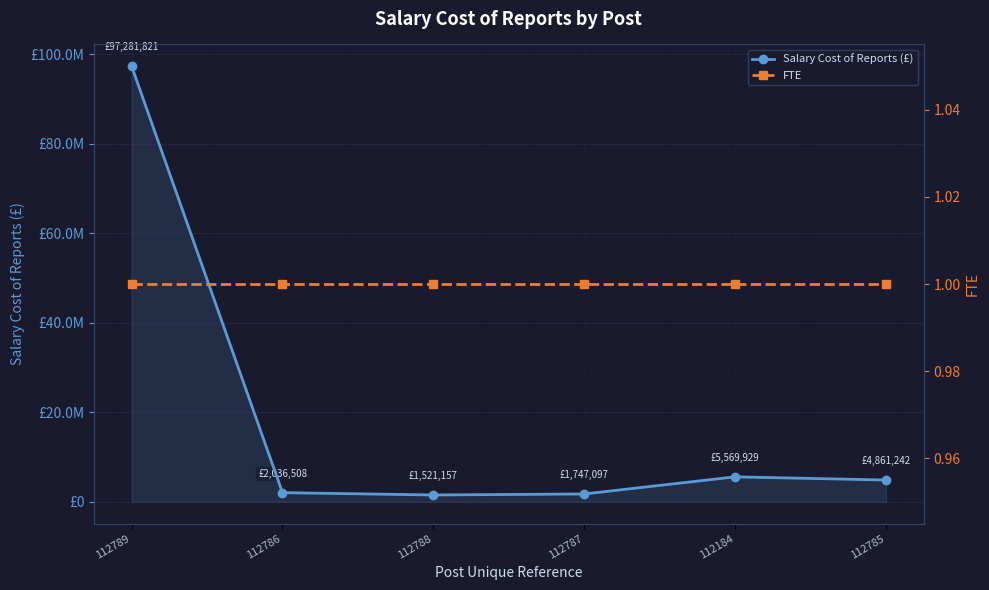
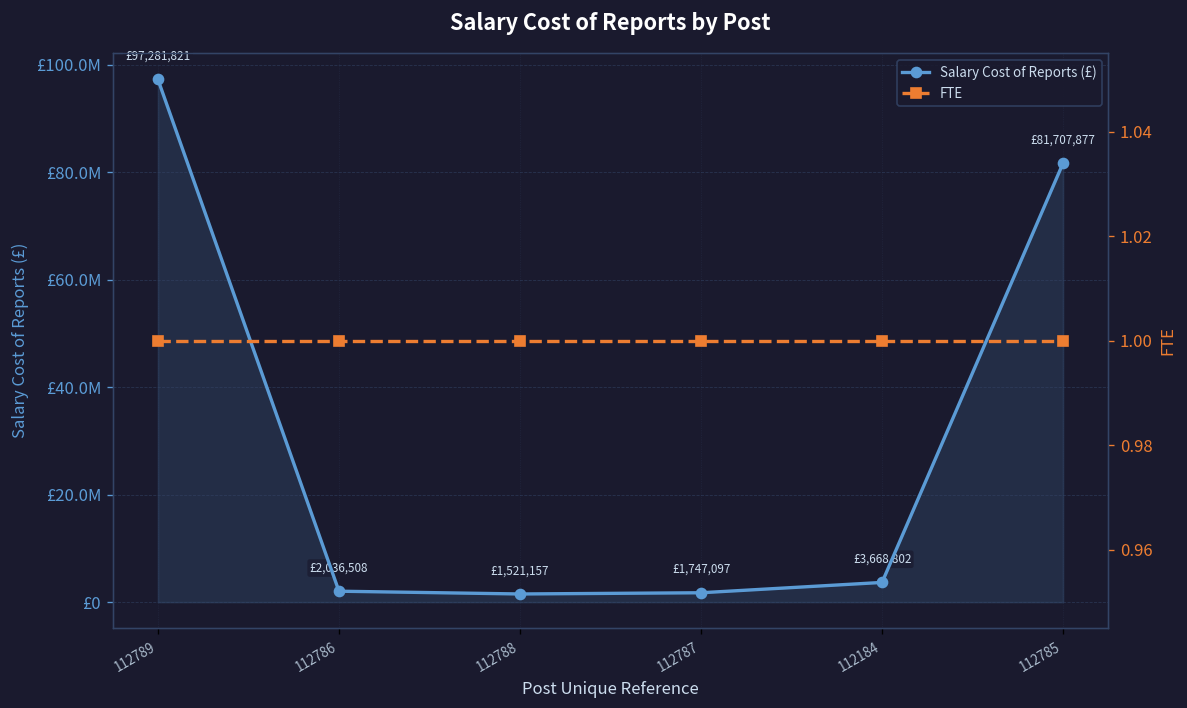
Salary Cost of Reports (£), 112184: £5,569,929 -> £3,668,802
Salary Cost of Reports (£), 112785: £4,861,242 -> £81,707,877
